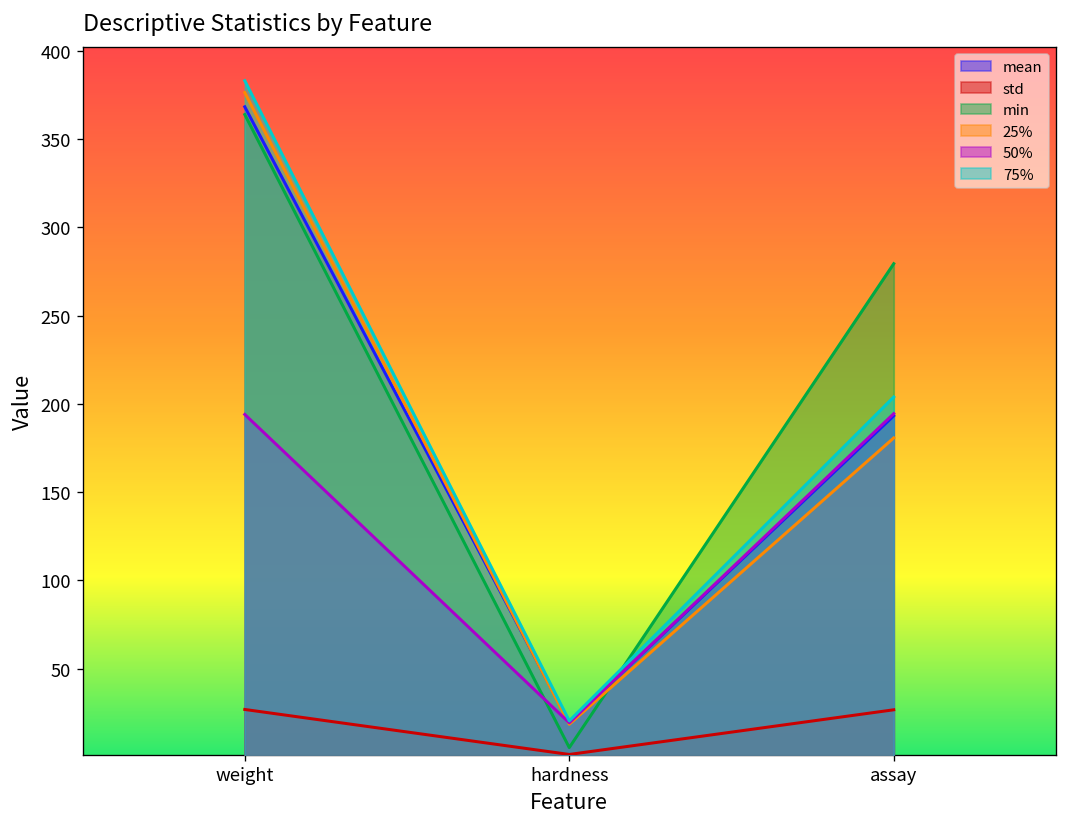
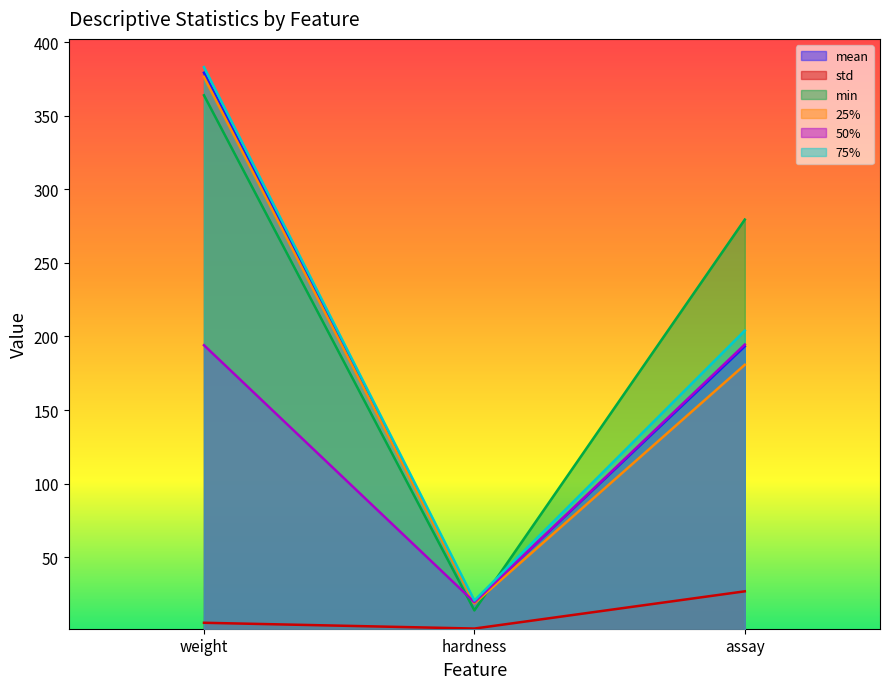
mean, weight: 368 -> 379
std, weight: 27 -> 5
min, hardness: 5 -> 14
